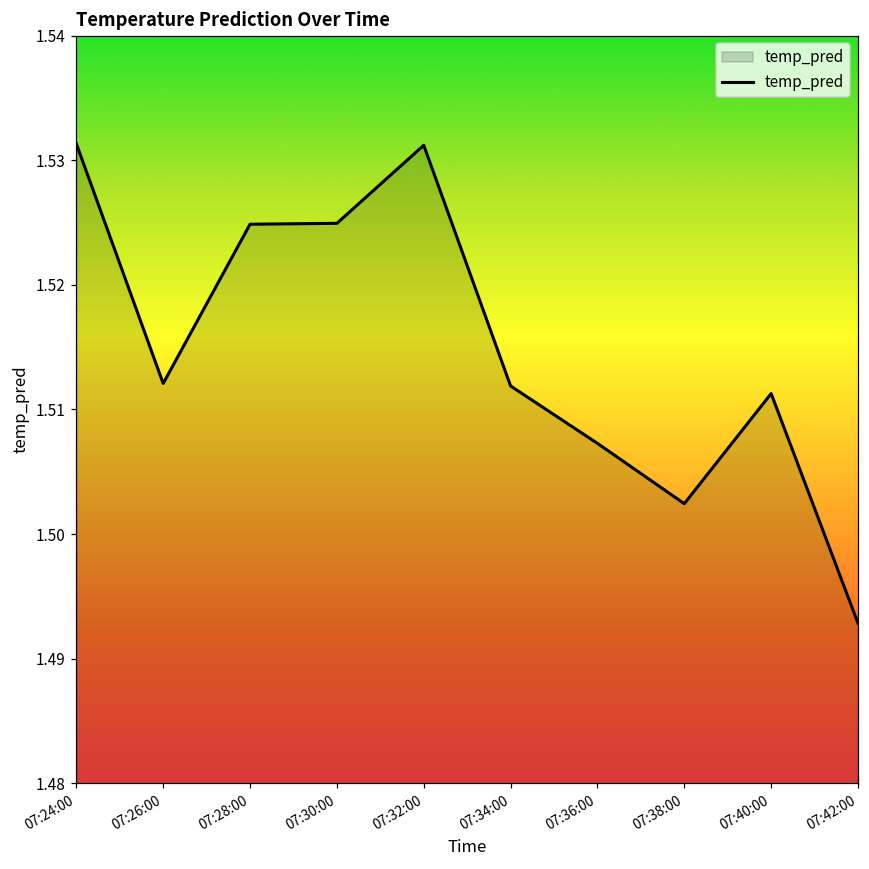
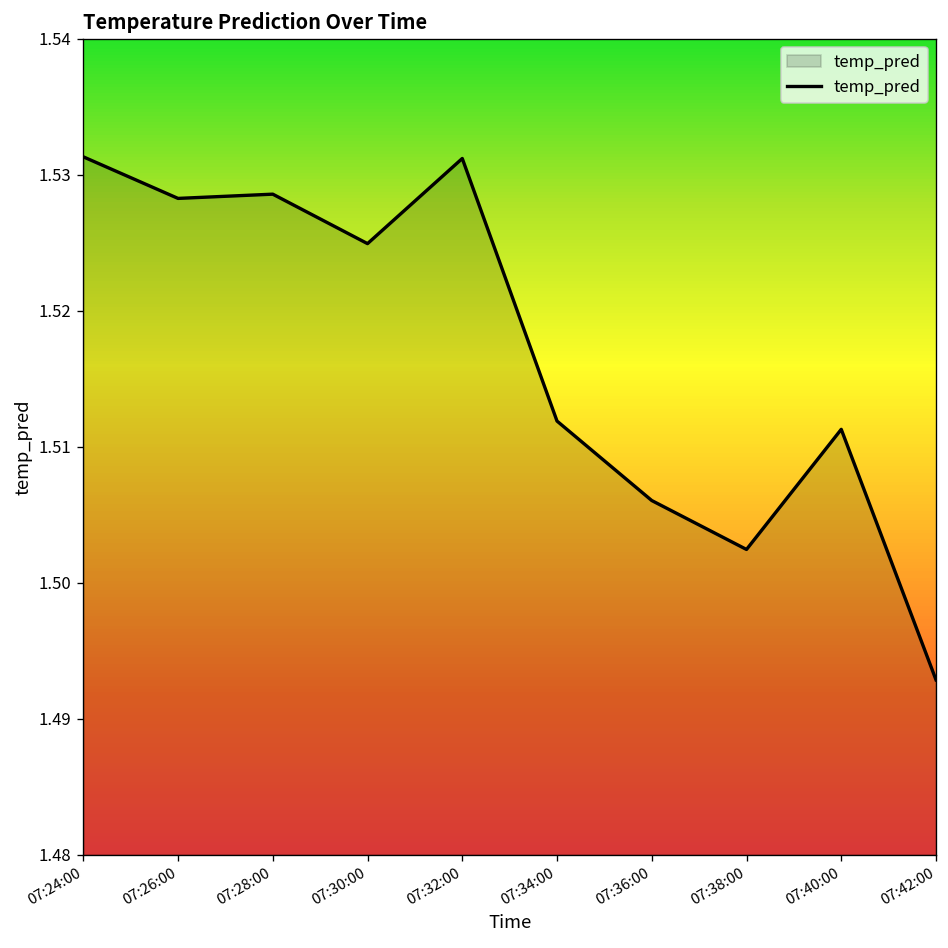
07:26:00: 1.5121 -> 1.5283
07:28:00: 1.5249 -> 1.5286
07:36:00: 1.5073 -> 1.5060
